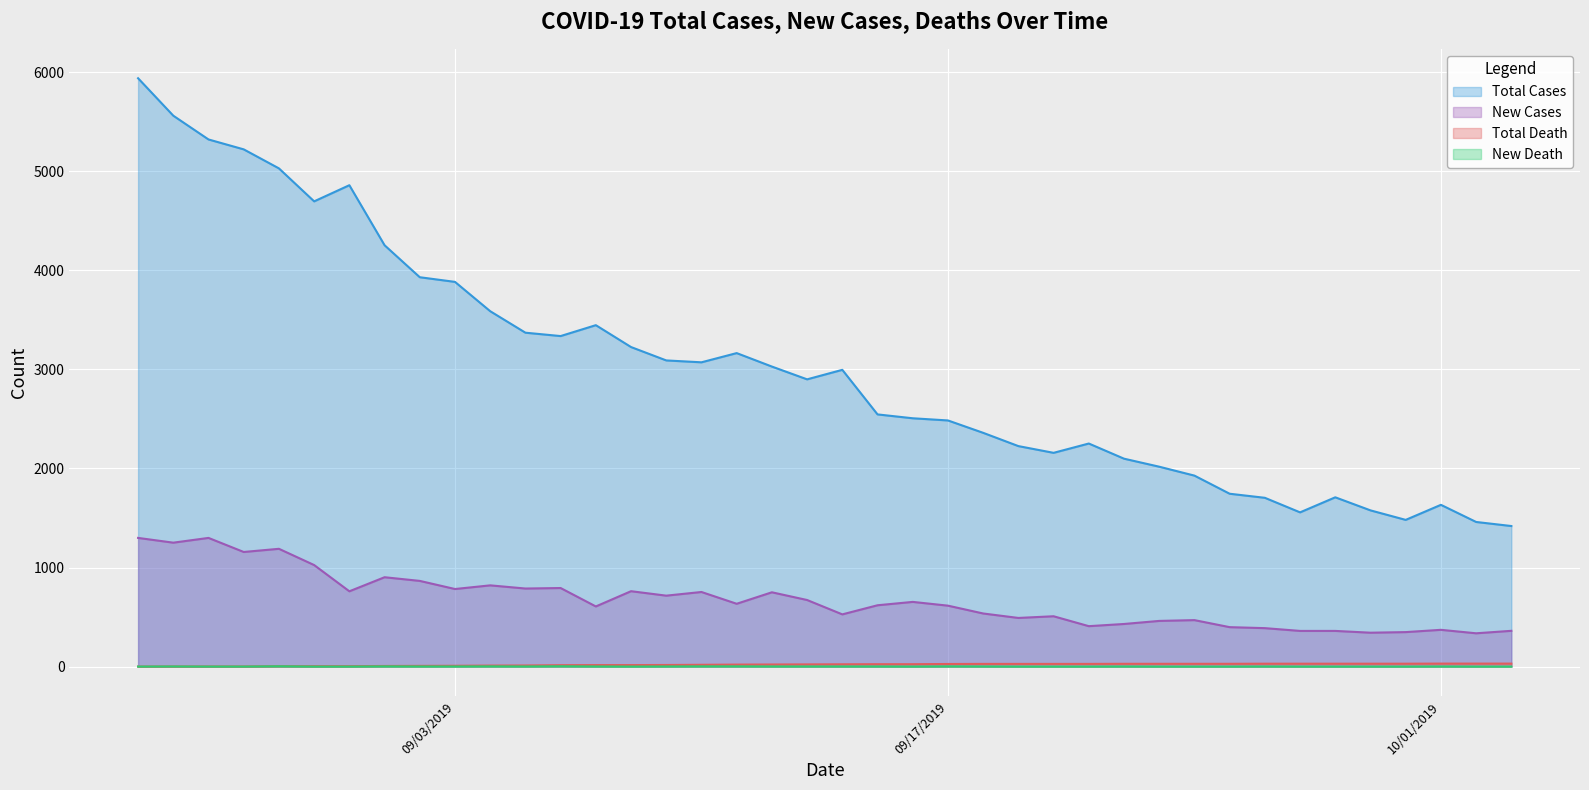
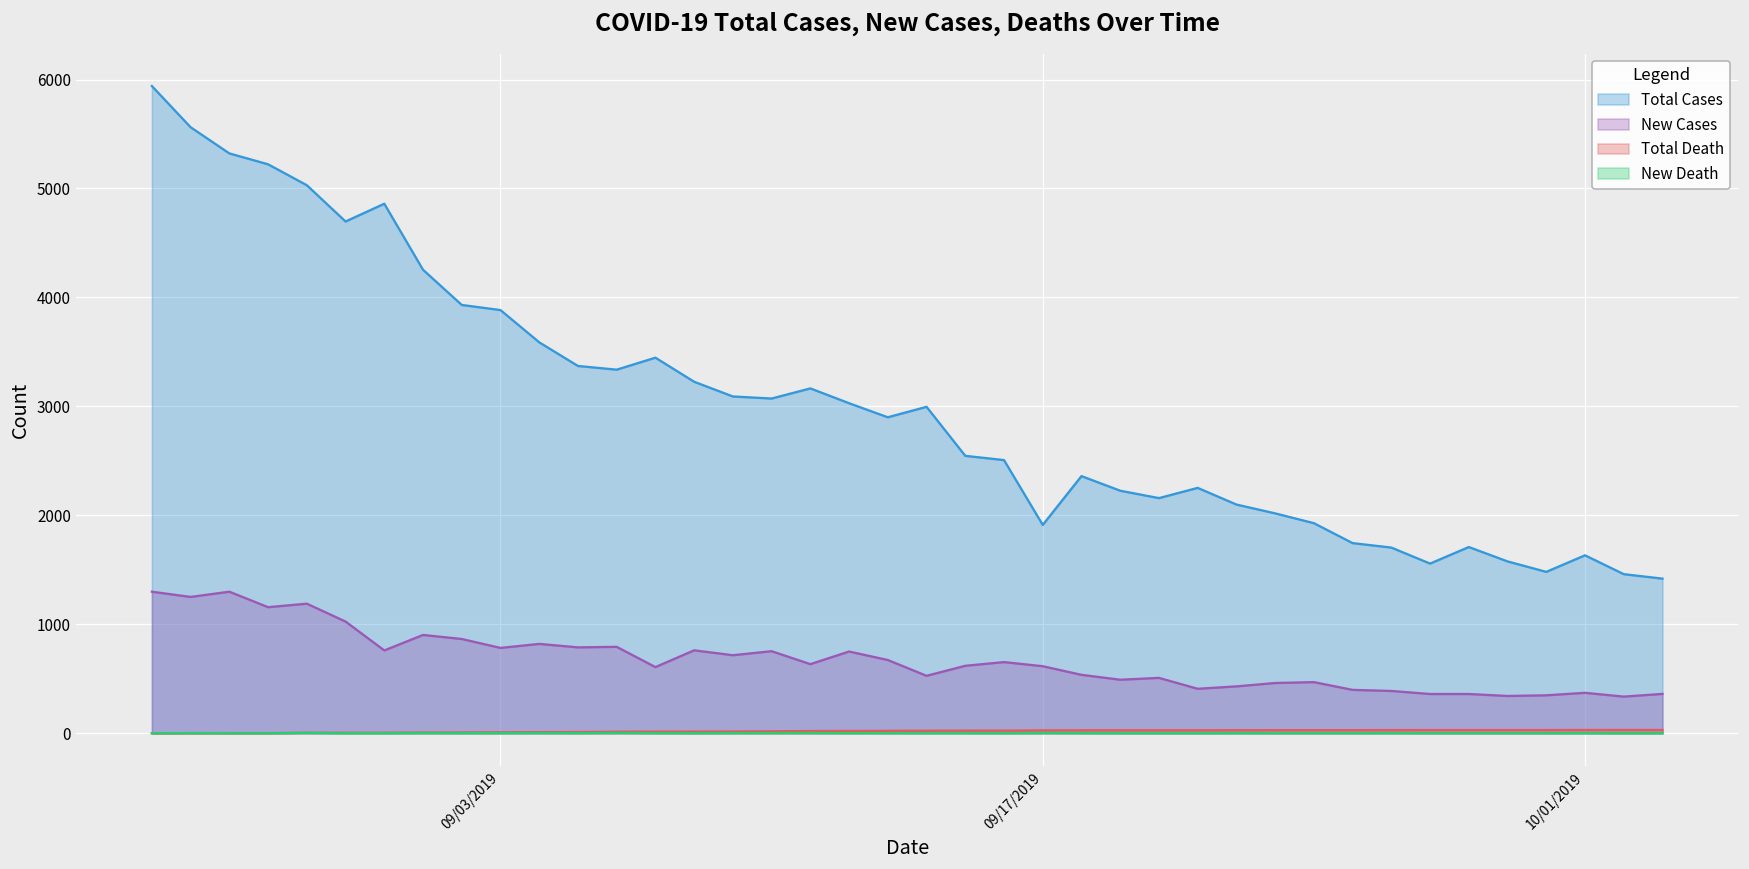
Total Cases, 09/17/2019: 2500 -> 1900
